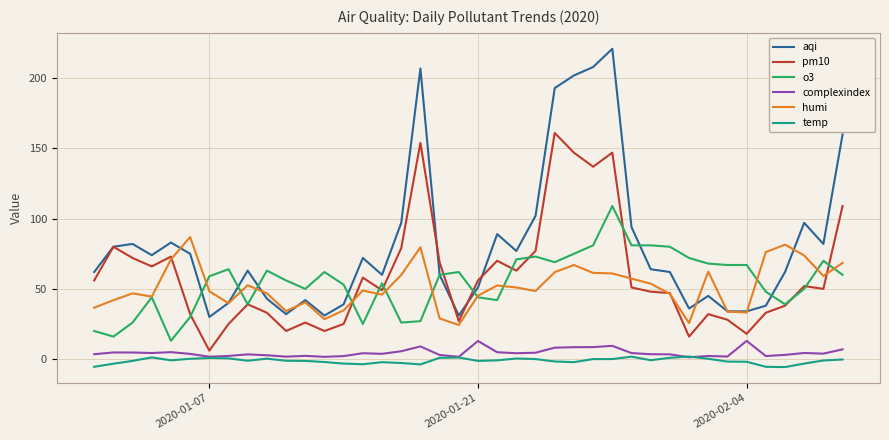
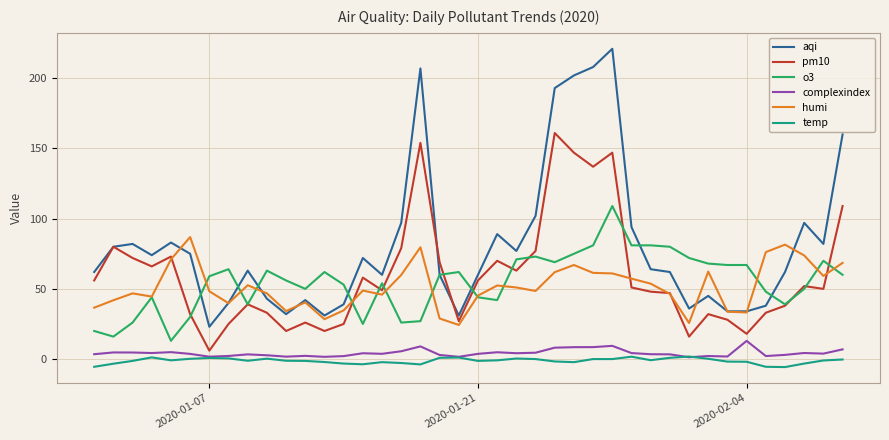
aqi, 2020-01-07: 30 -> 23
aqi, 2020-01-21: 51 -> 60
complexindex, 2020-01-21: 13 -> 4
